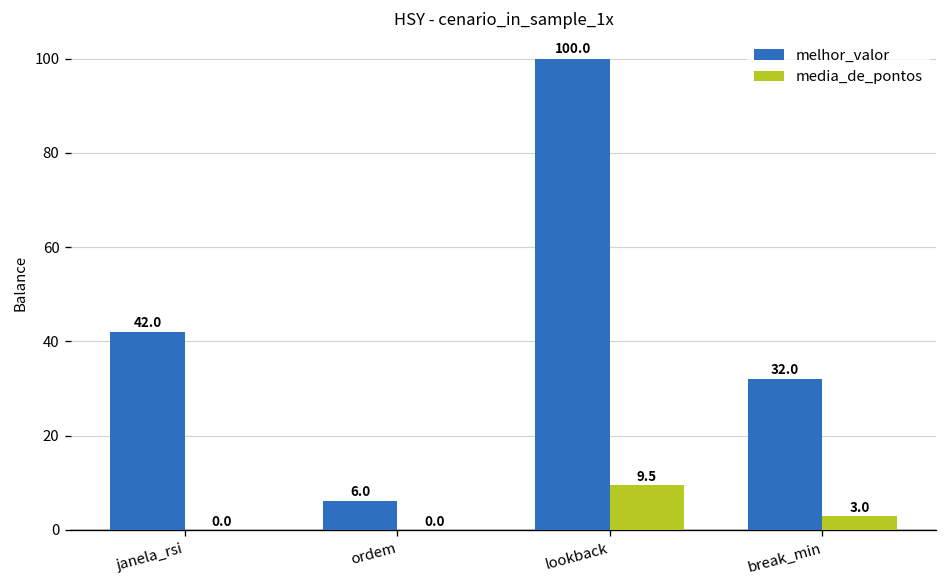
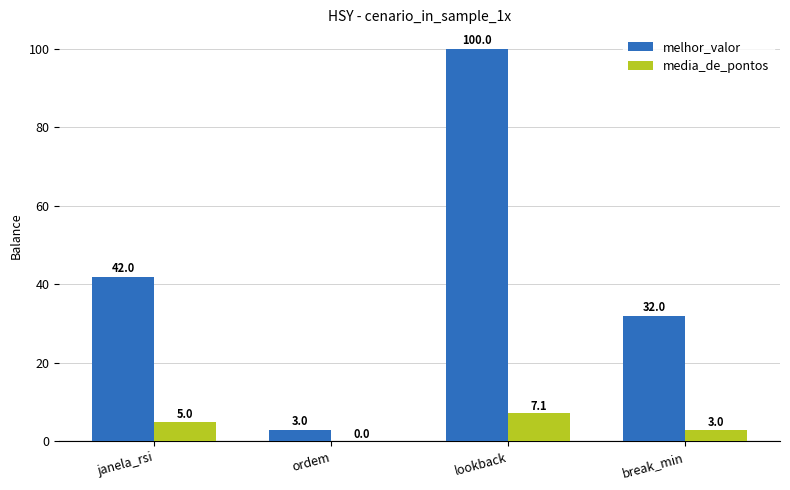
media_de_pontos, janela_rsi: 0.0 -> 5.0
melhor_valor, ordem: 6.0 -> 3.0
media_de_pontos, lookback: 9.5 -> 7.1
